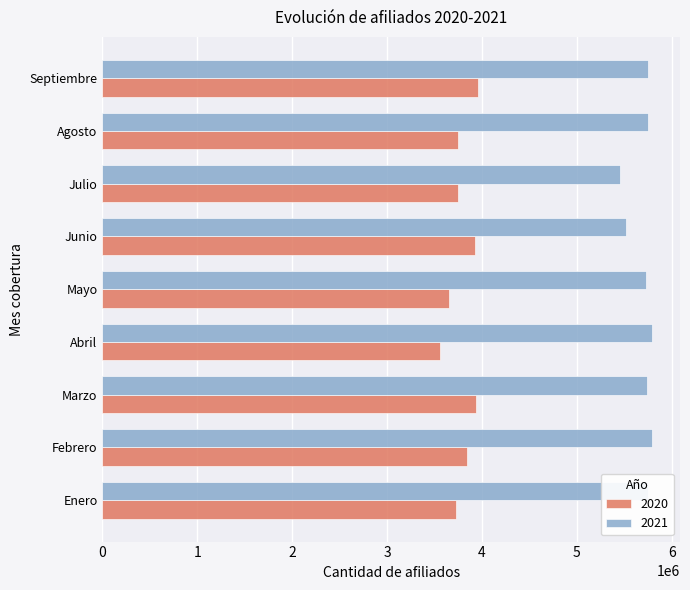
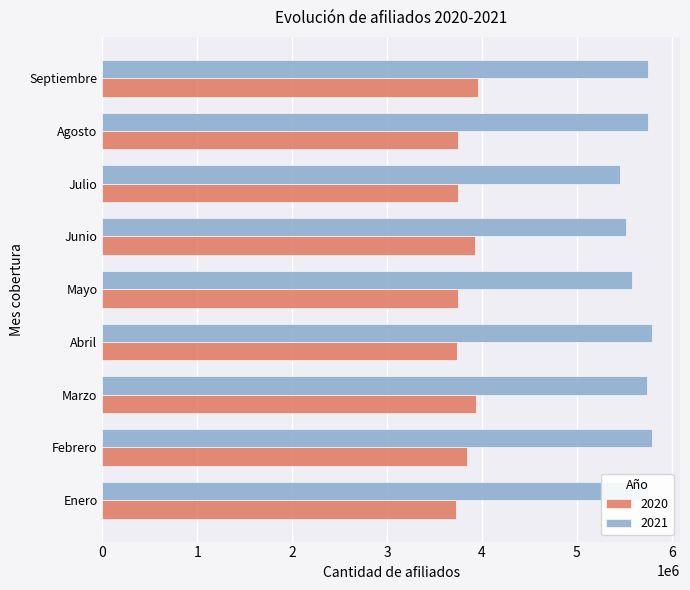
2021, Mayo: 5700000 -> 5600000
2020, Mayo: 3650000 -> 3740000
2020, Abril: 3600000 -> 3700000
